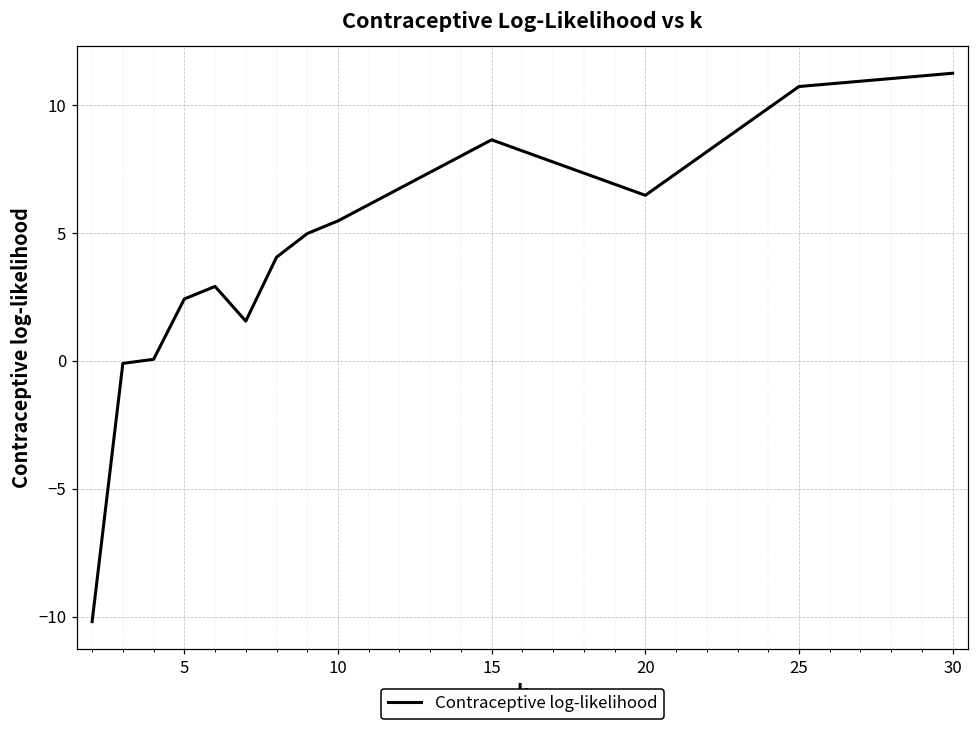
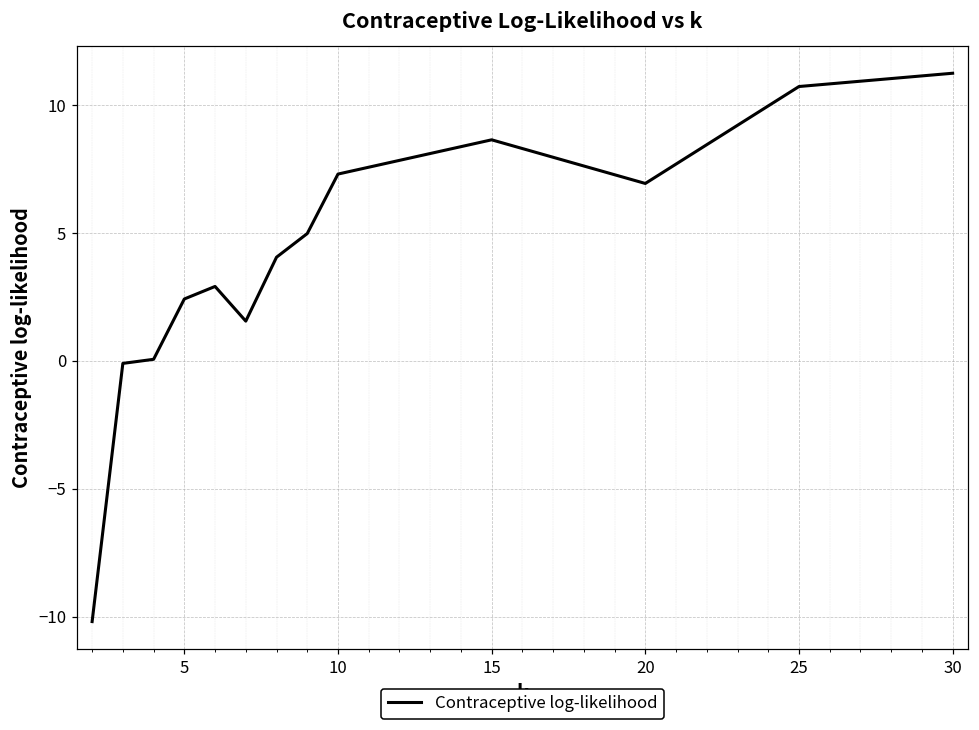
10: 5.5 -> 7.3
20: 6.5 -> 6.9
